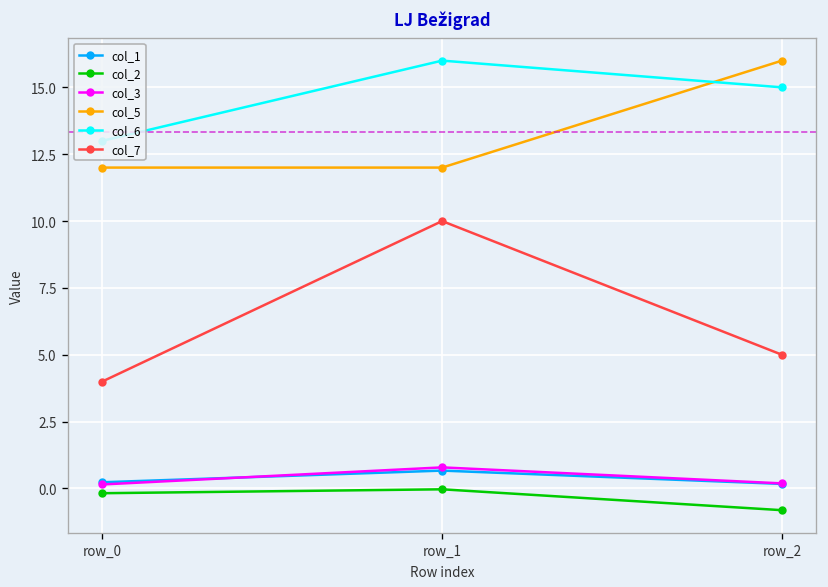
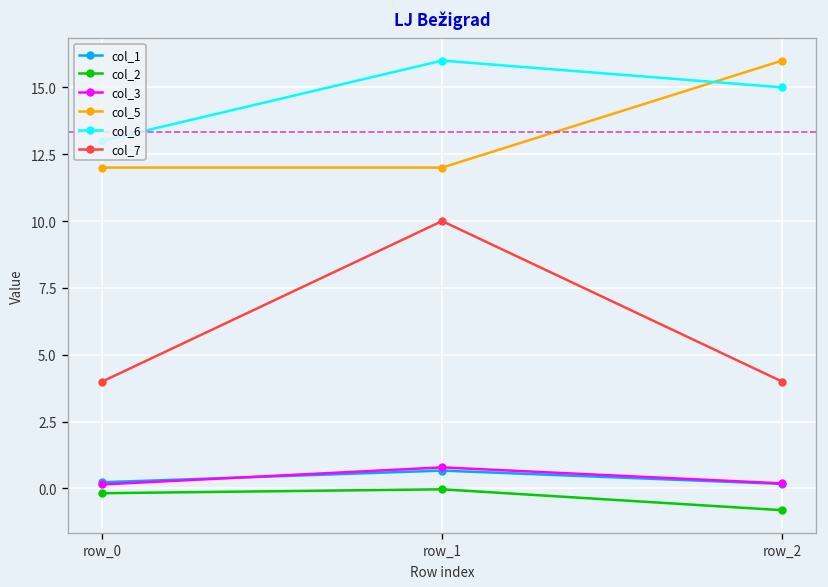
col_7, row_2: 5 -> 4
